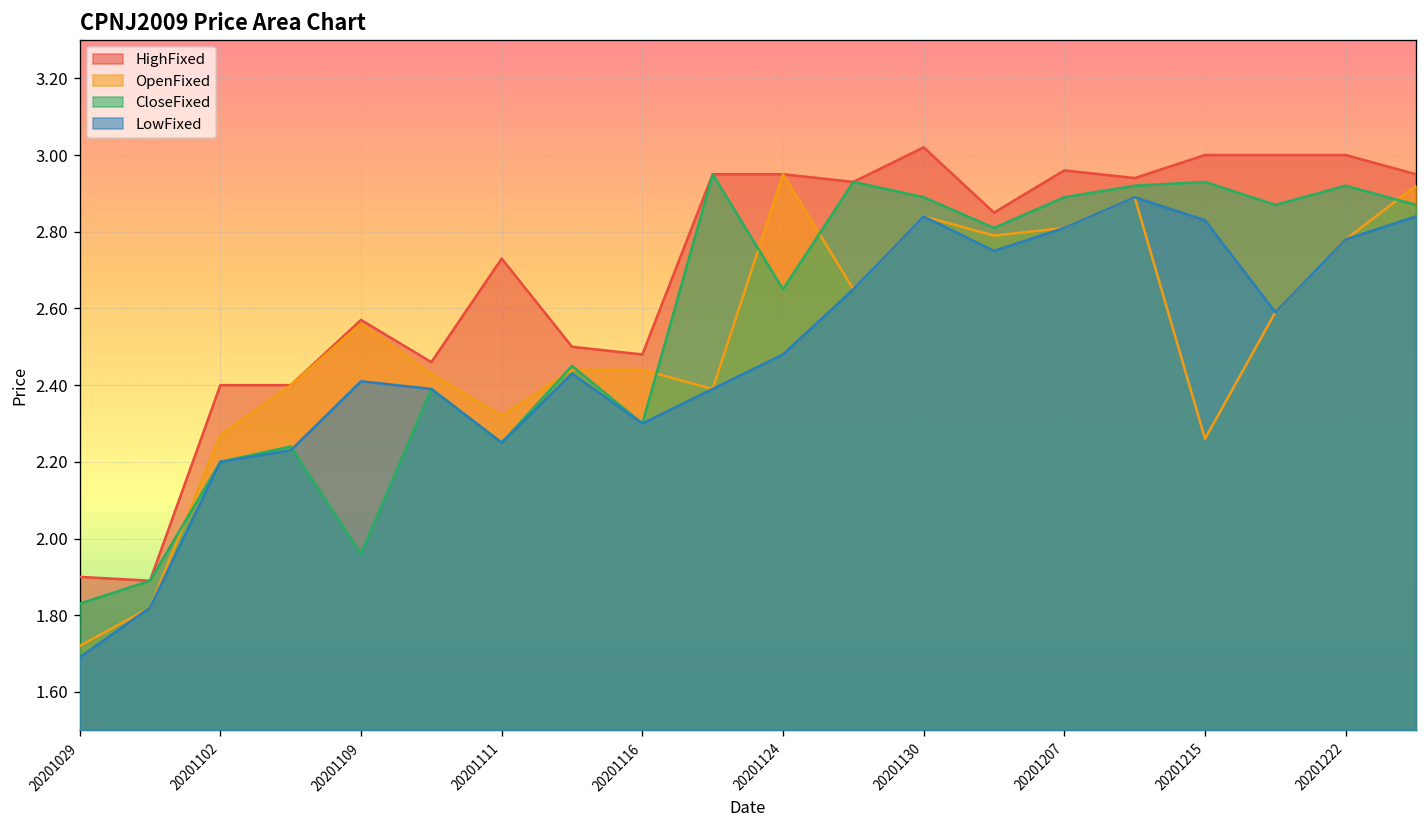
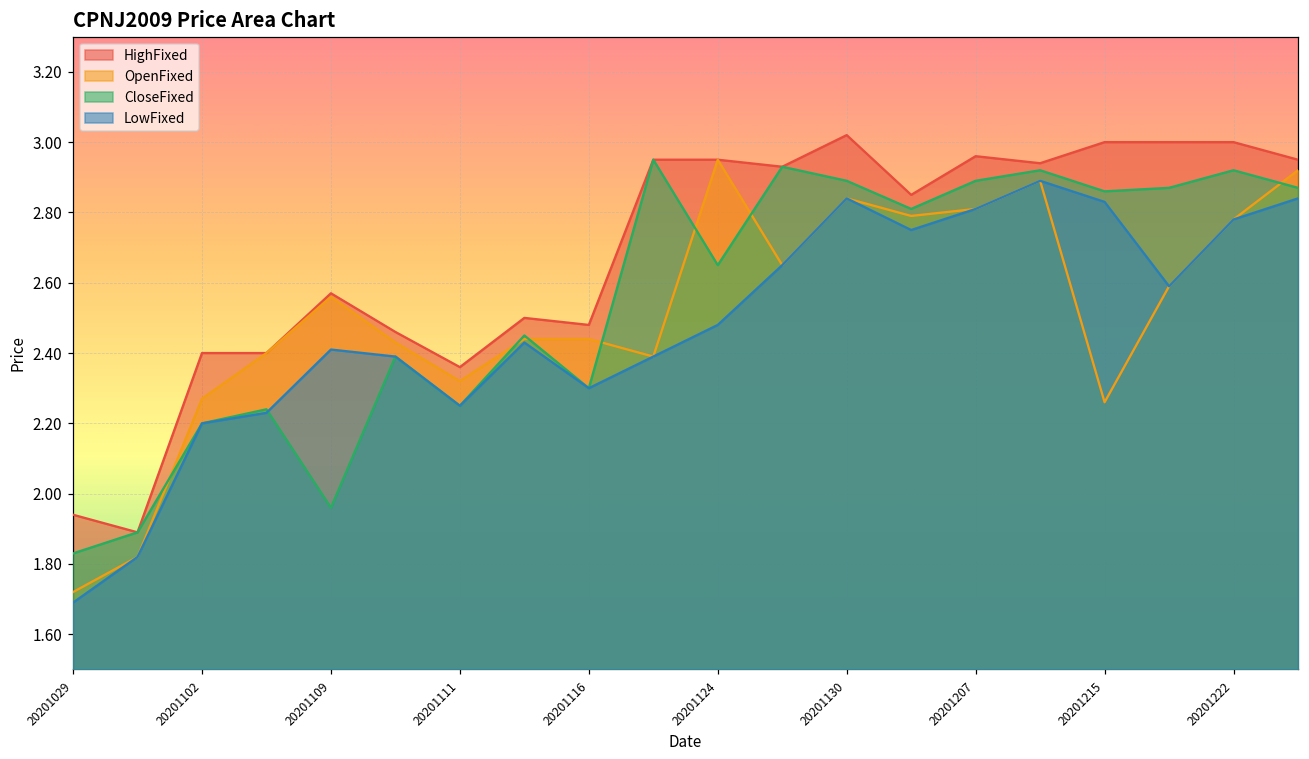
HighFixed, 20201029: 1.90 -> 1.94
HighFixed, 20201111: 2.73 -> 2.36
CloseFixed, 20201215: 2.93 -> 2.86
